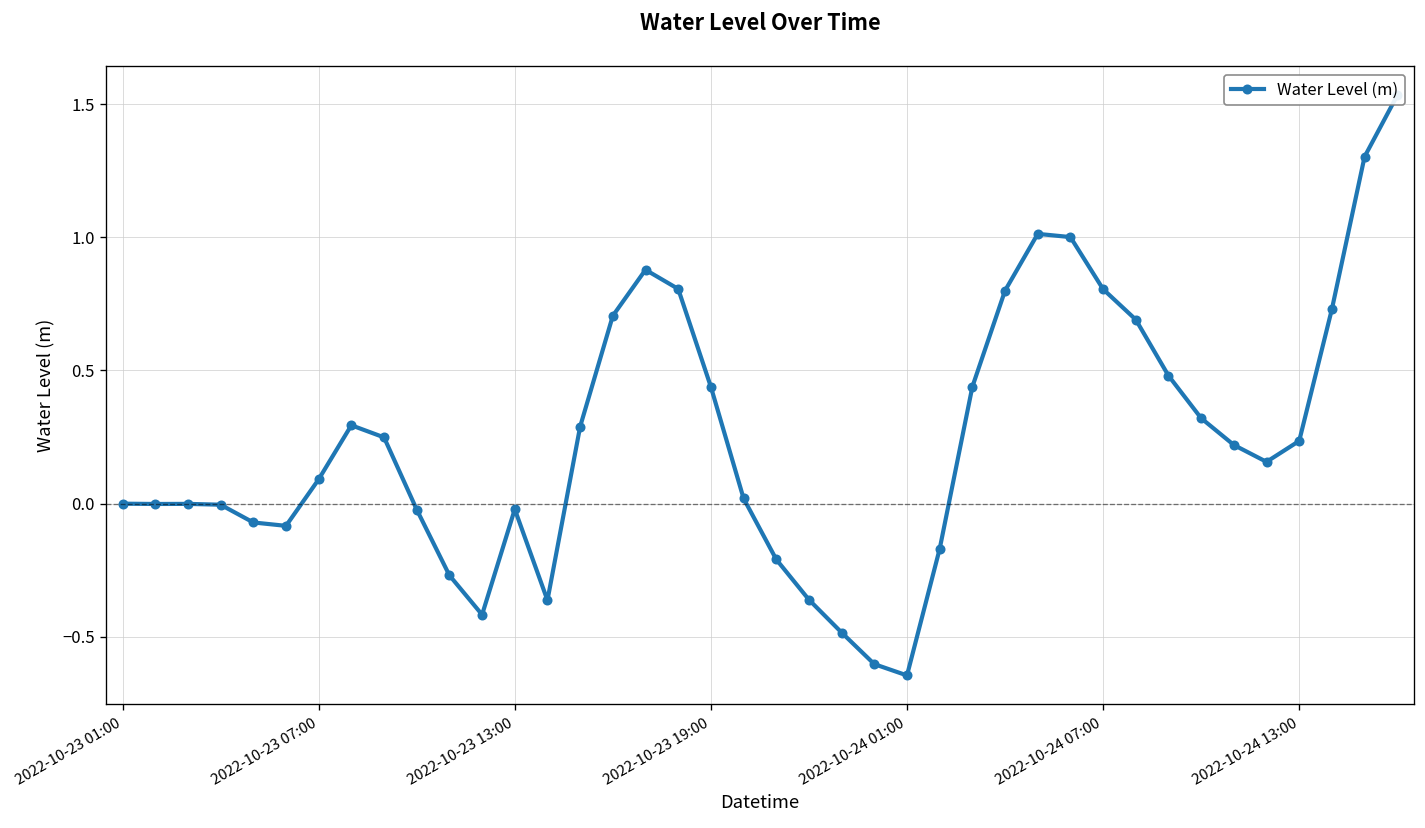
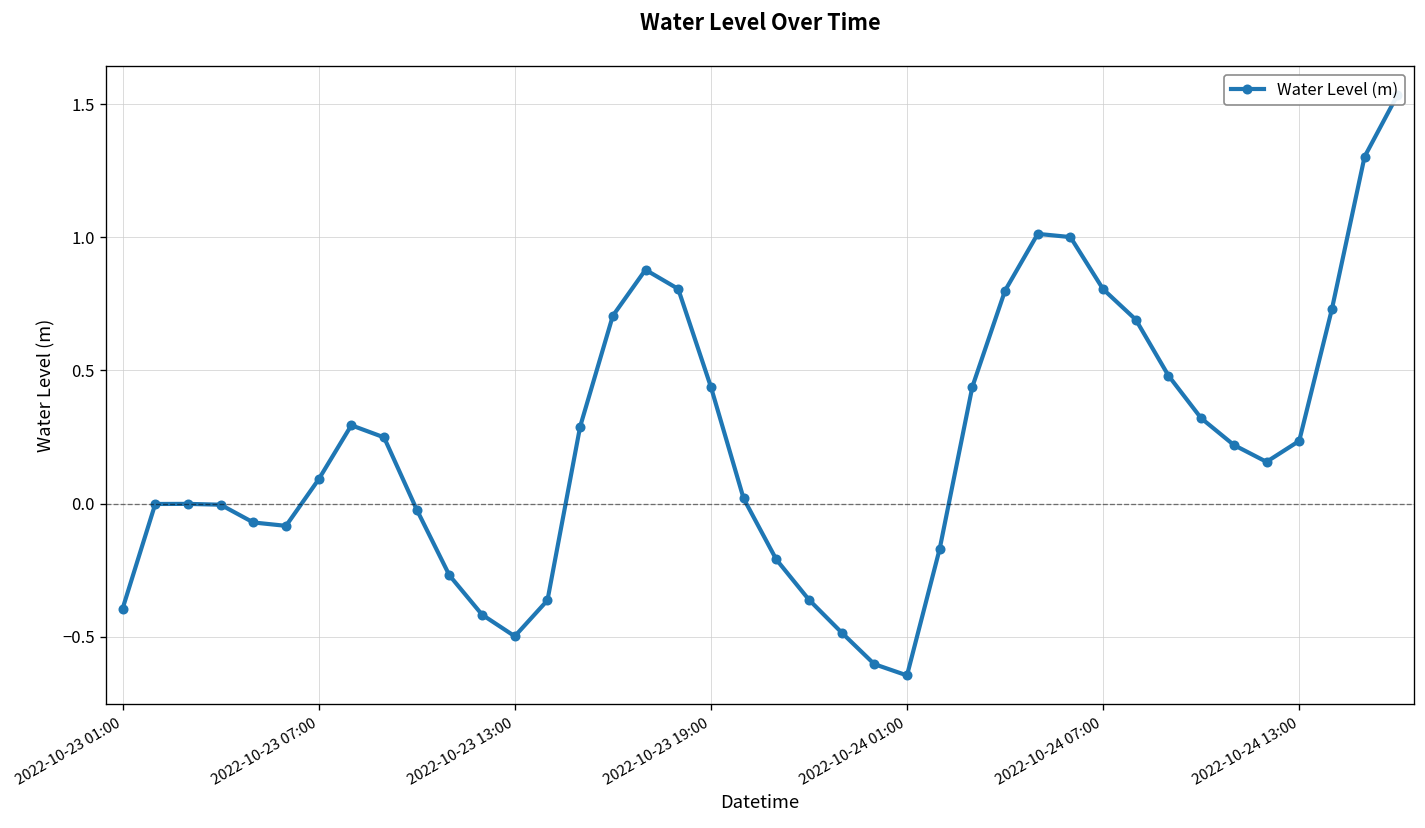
2022-10-23 01:00: 0.00 -> -0.40
2022-10-23 13:00: -0.02 -> -0.50
